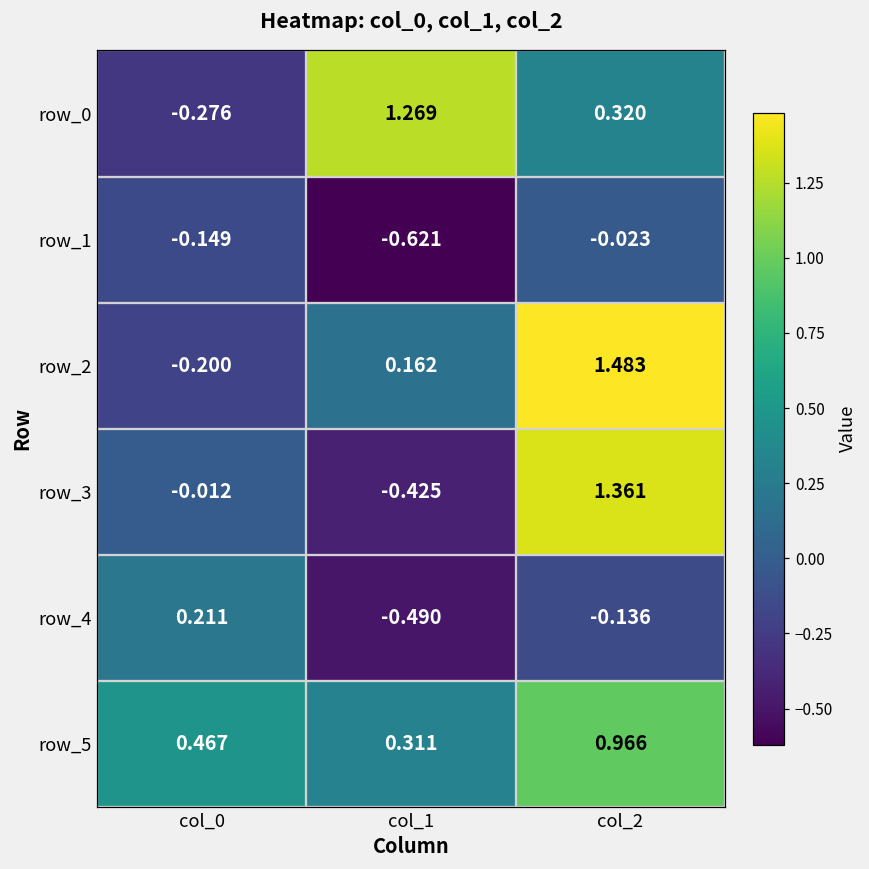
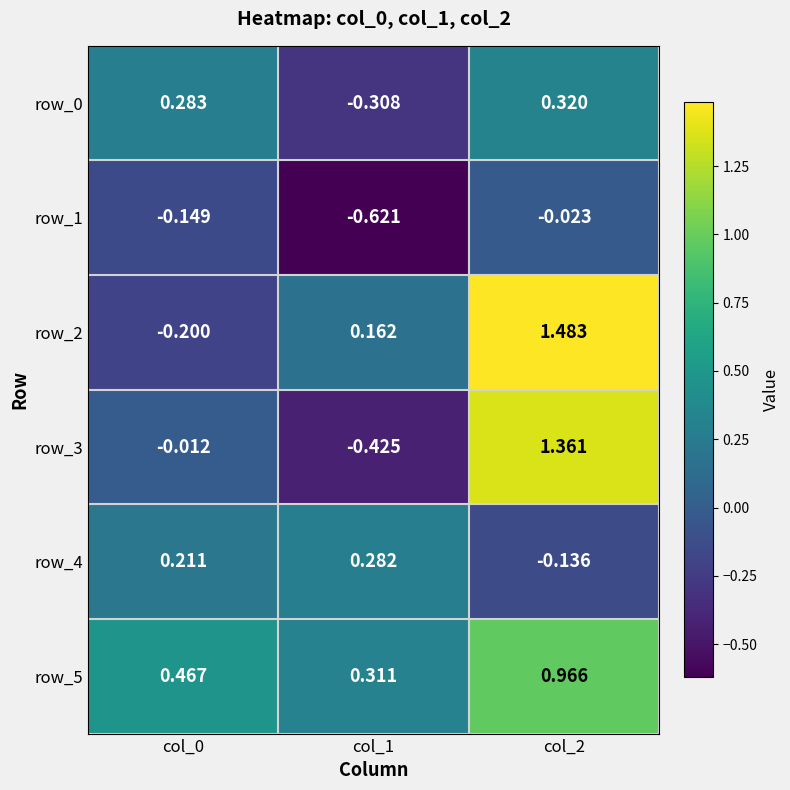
row_0, col_0: -0.276 -> 0.283
row_0, col_1: 1.269 -> -0.308
row_4, col_1: -0.490 -> 0.282
